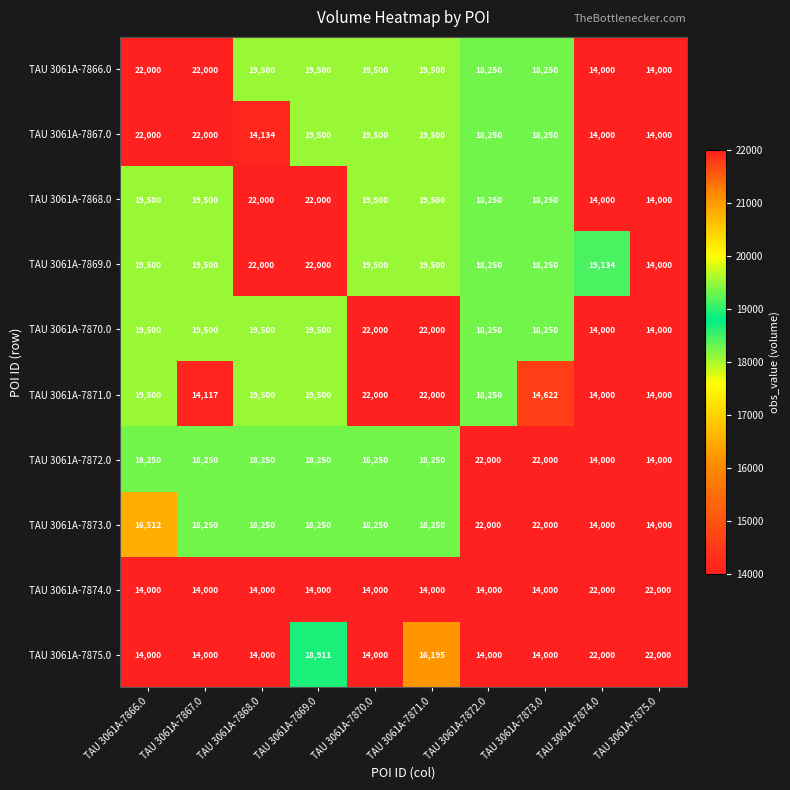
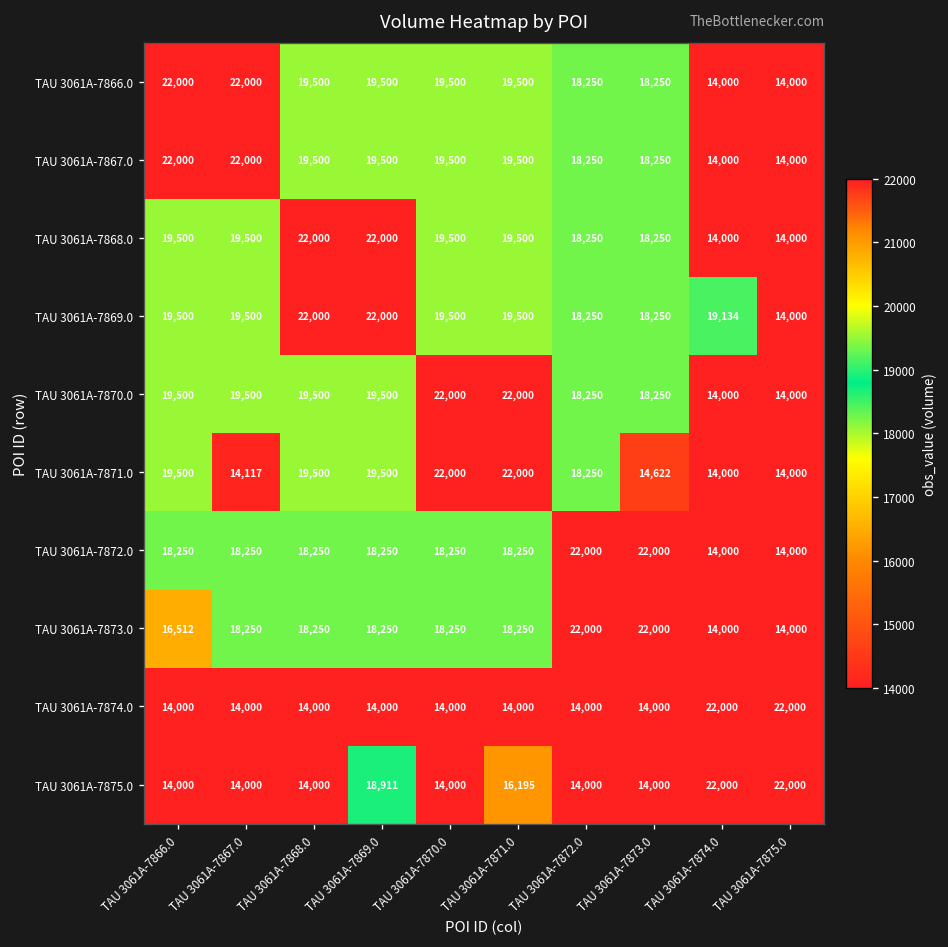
TAU 3061A-7867.0, TAU 3061A-7868.0: 14,134 -> 19,500
